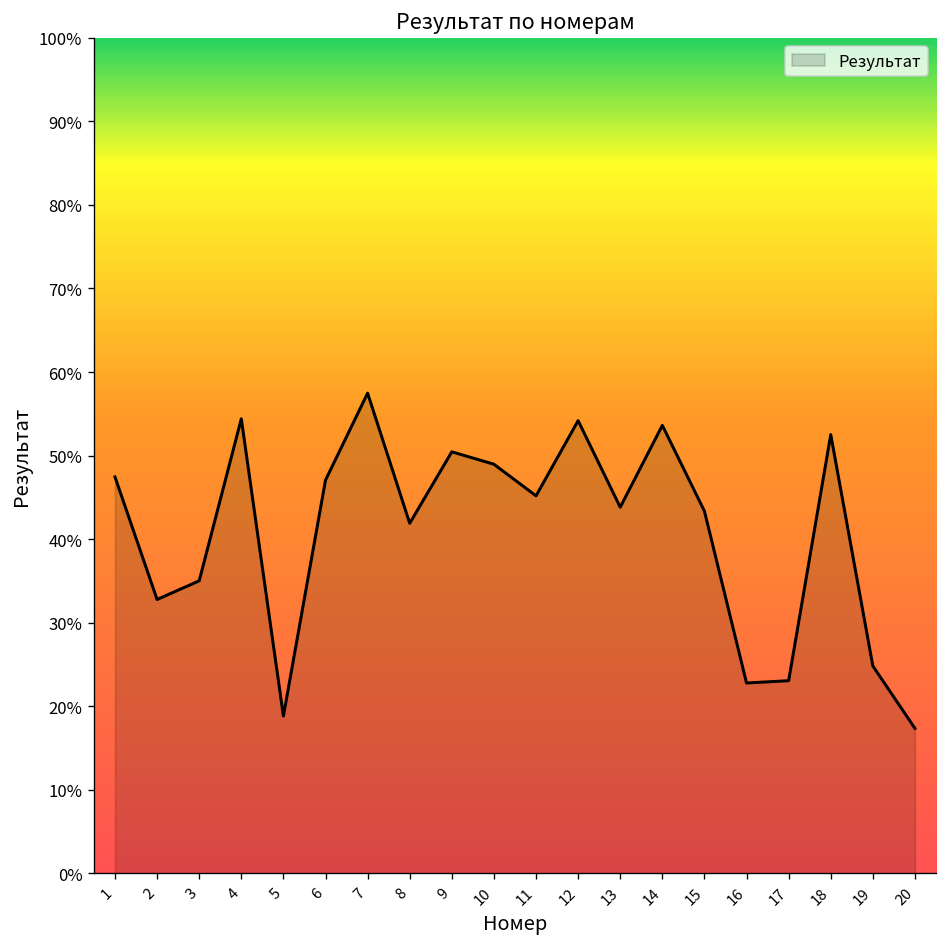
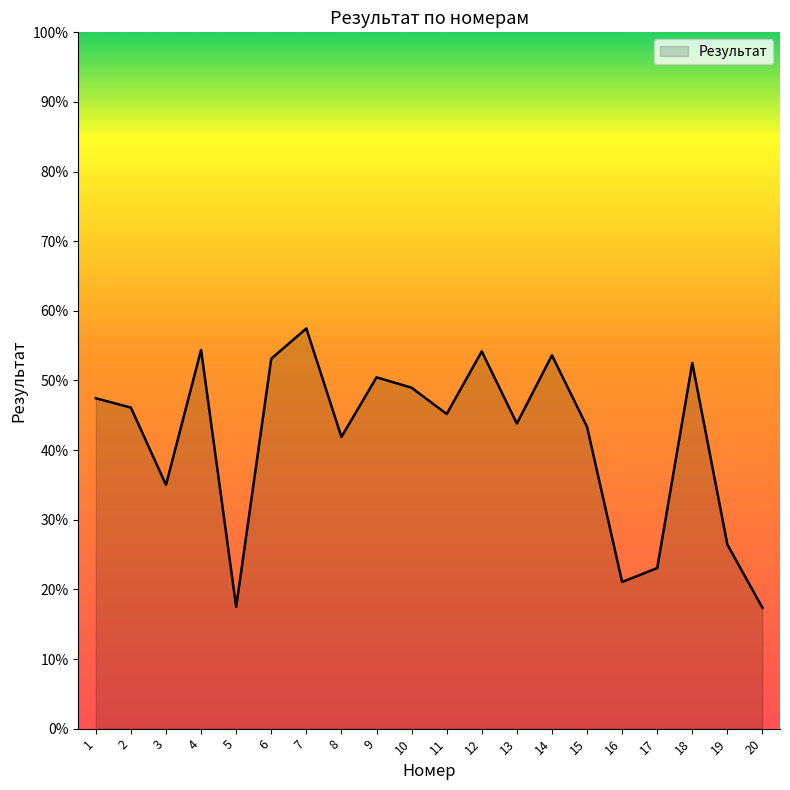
2: 33% -> 46%
5: 19% -> 17%
6: 47% -> 53%
16: 23% -> 21%
19: 25% -> 26%
